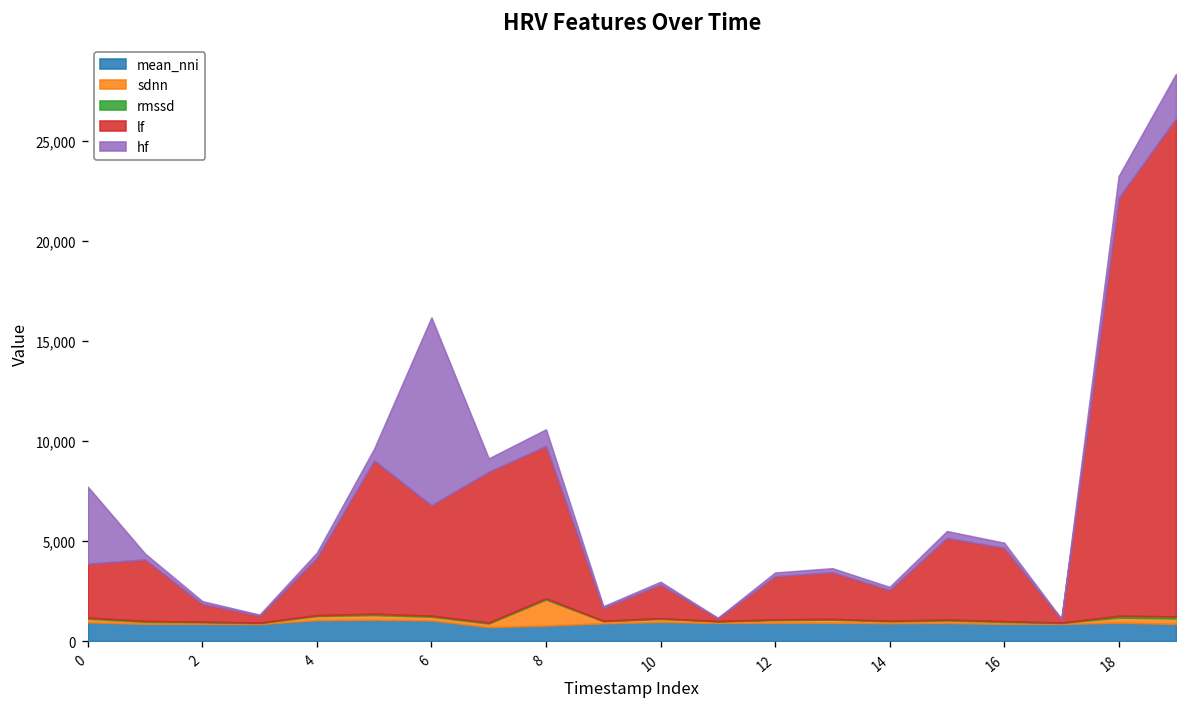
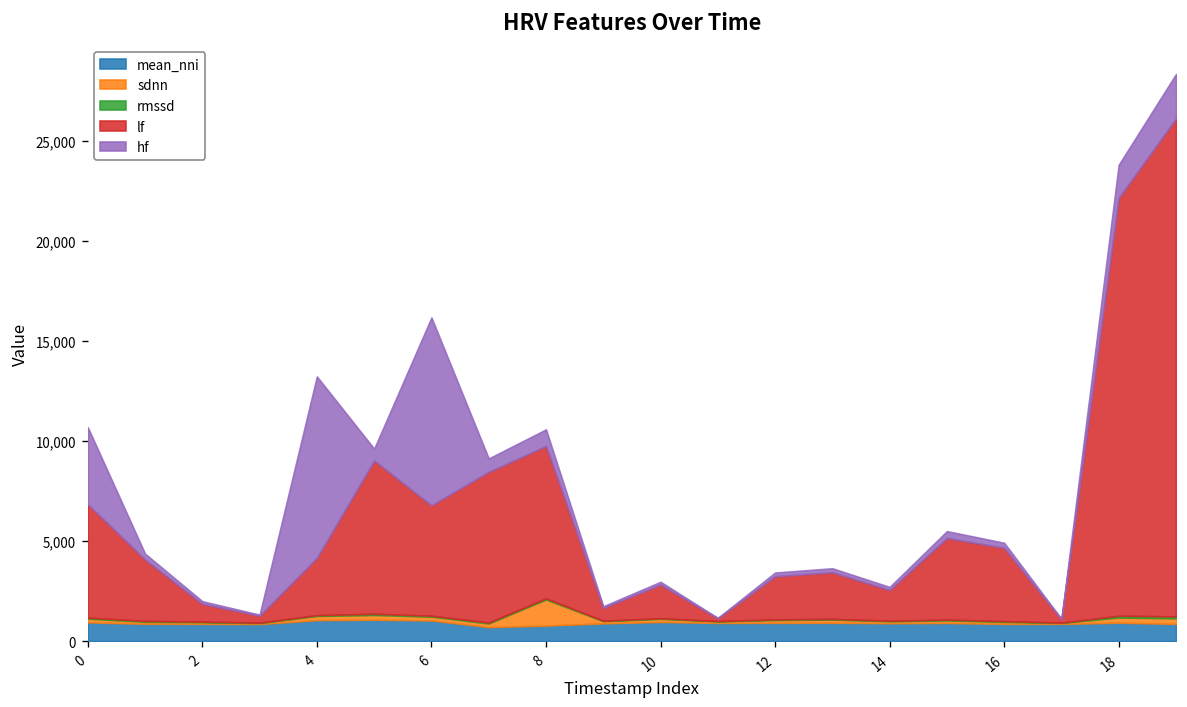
lf, 0: 2,700 -> 5,700
hf, 4: 300 -> 9,100
hf, 18: 1,100 -> 1,600
